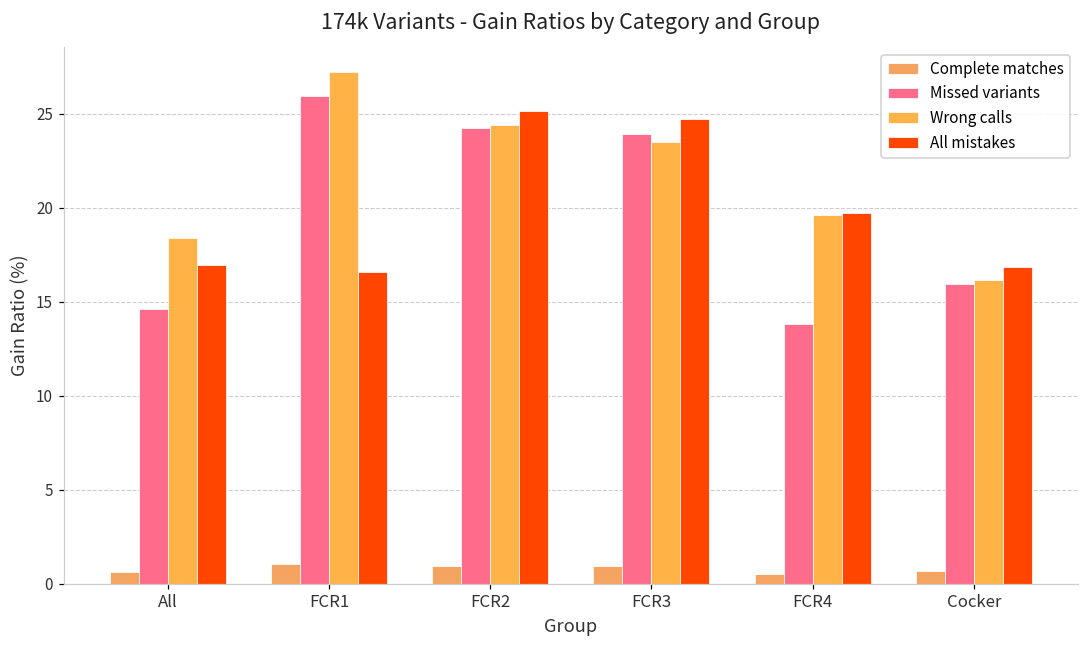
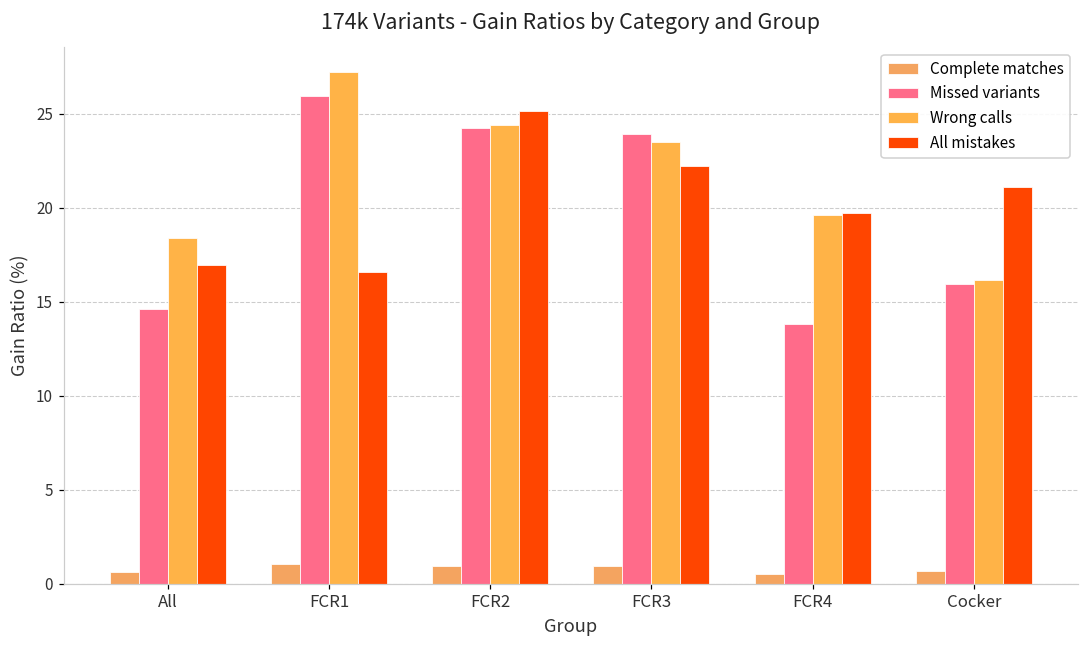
All mistakes, FCR3: 24.7 -> 22.2
All mistakes, Cocker: 16.9 -> 21.1
